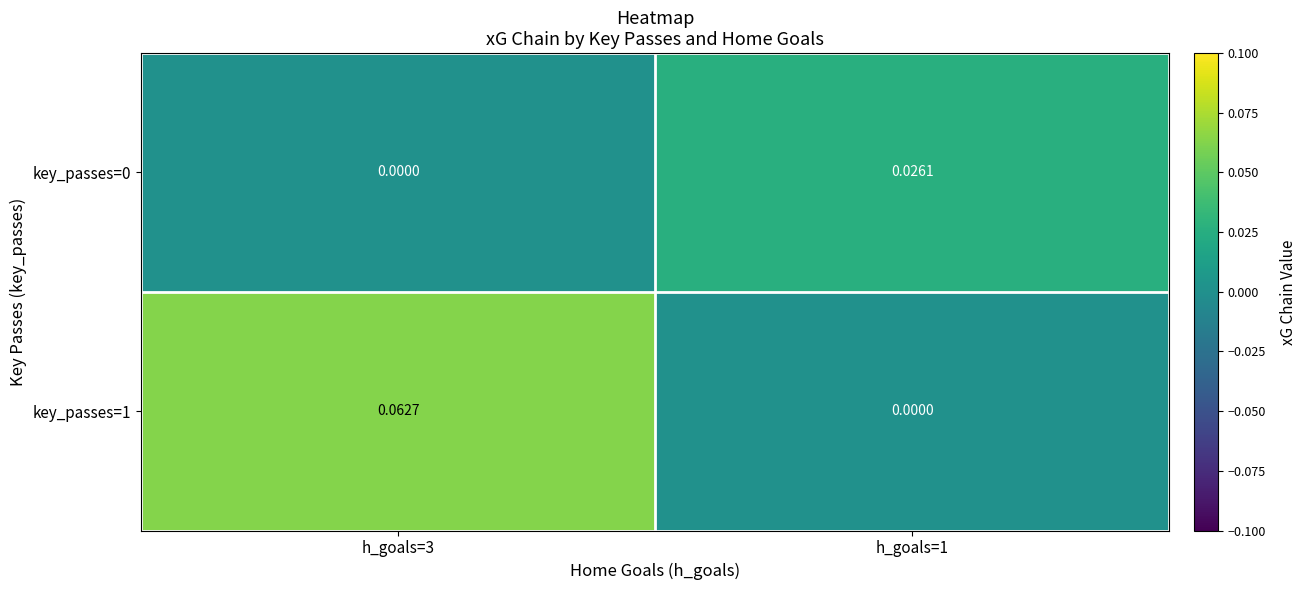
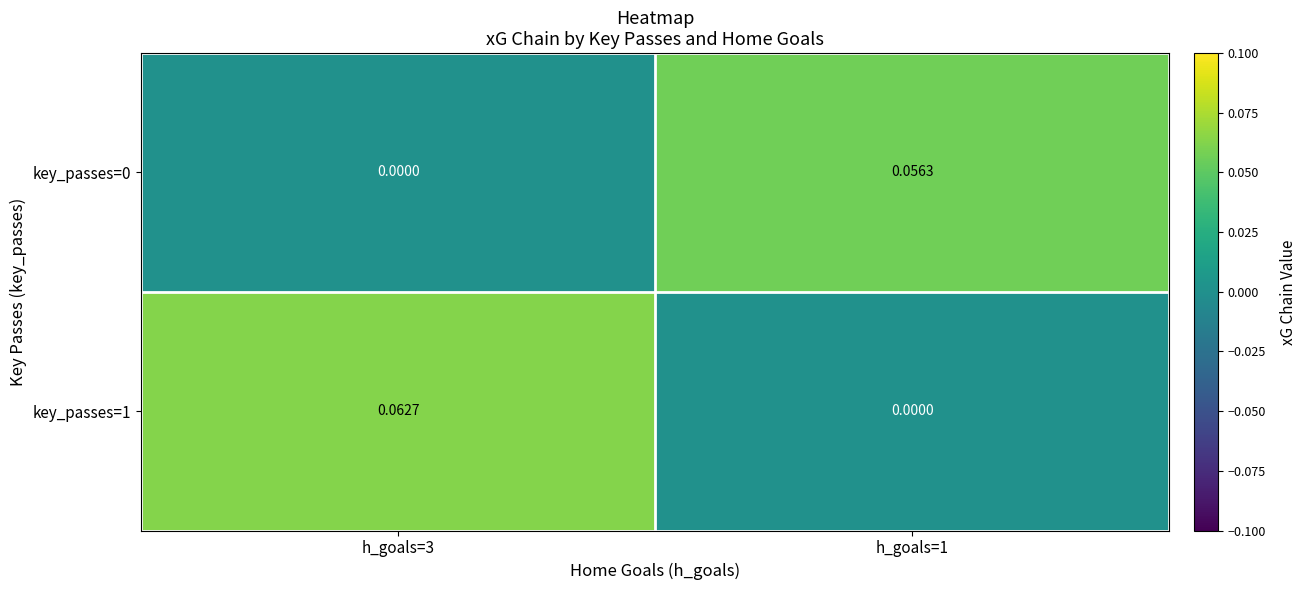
key_passes=0, h_goals=1: 0.0261 -> 0.0563
